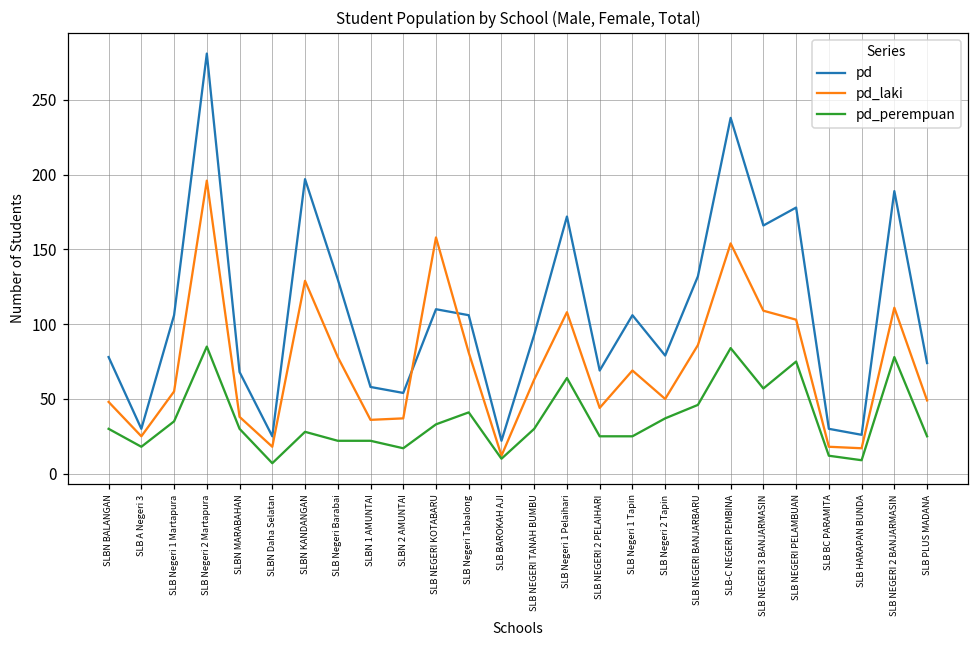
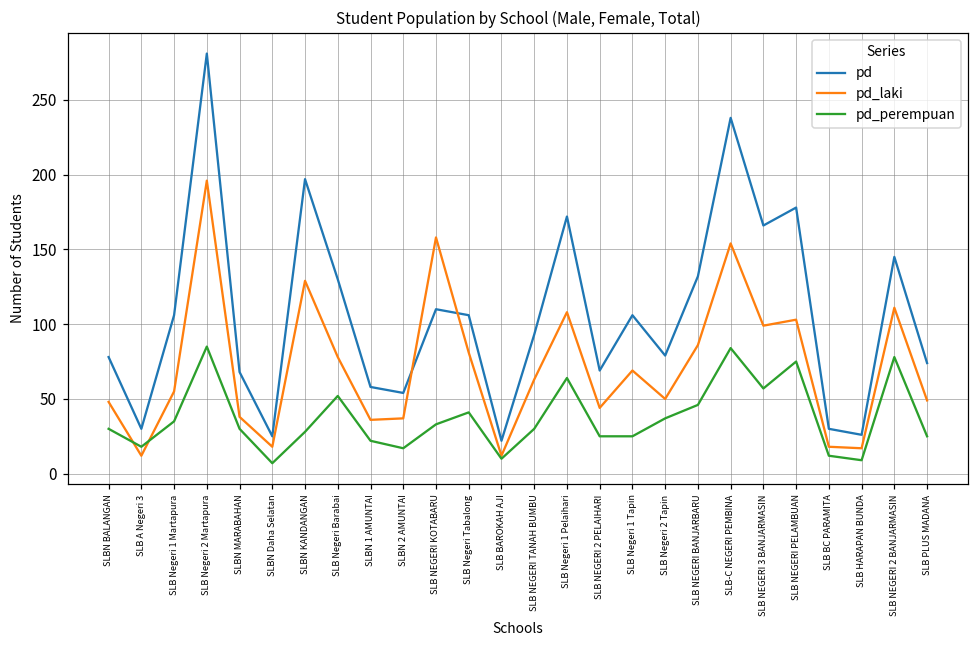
pd_laki, SLB A Negeri 3: 25 -> 12
pd_perempuan, SLB Negeri Barabai: 22 -> 52
pd_laki, SLB NEGERI 3 BANJARMASIN: 109 -> 99
pd, SLB NEGERI 2 BANJARMASIN: 189 -> 145
